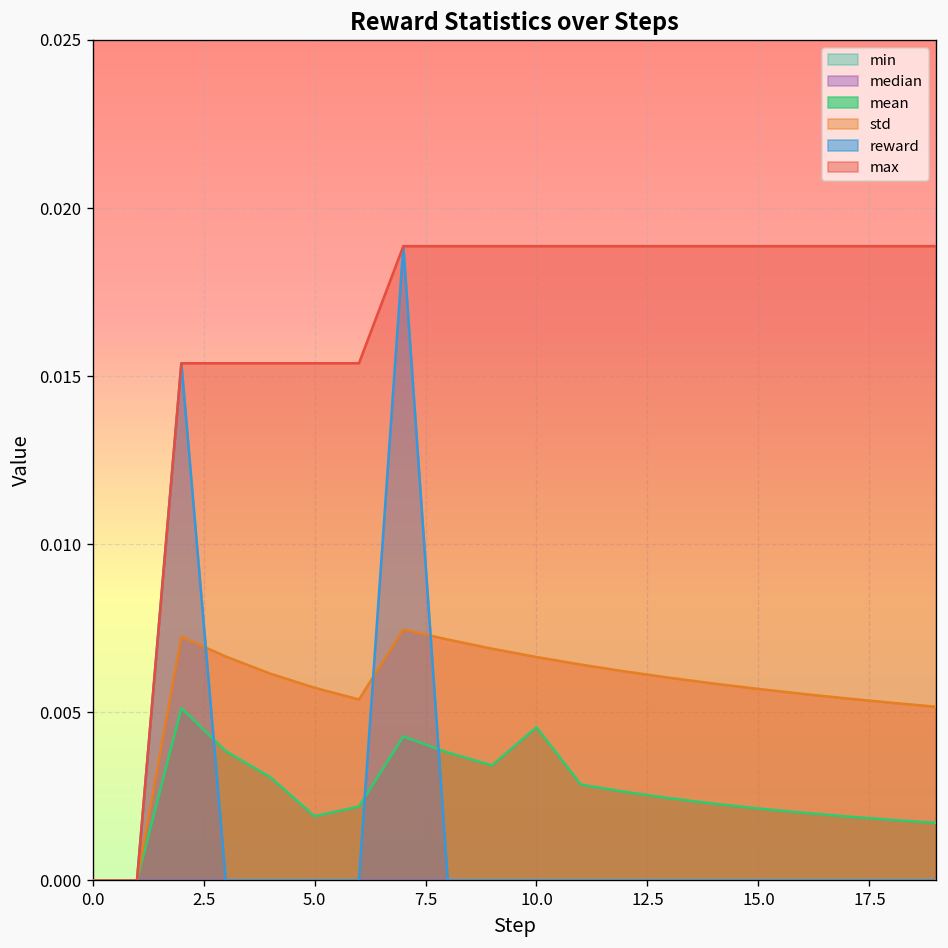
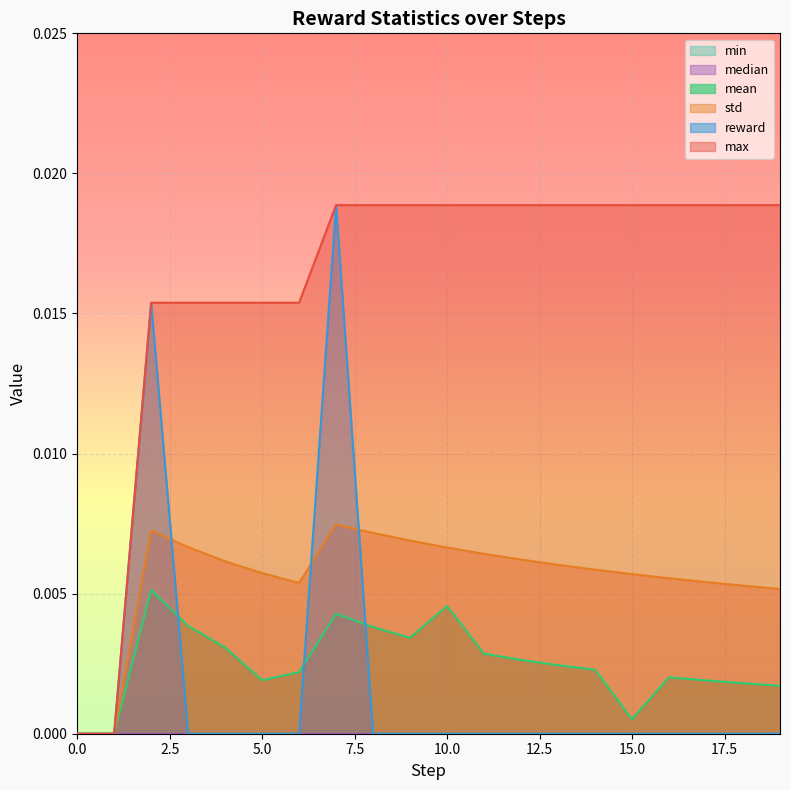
mean, 15.0: 0.0021 -> 0.0005
